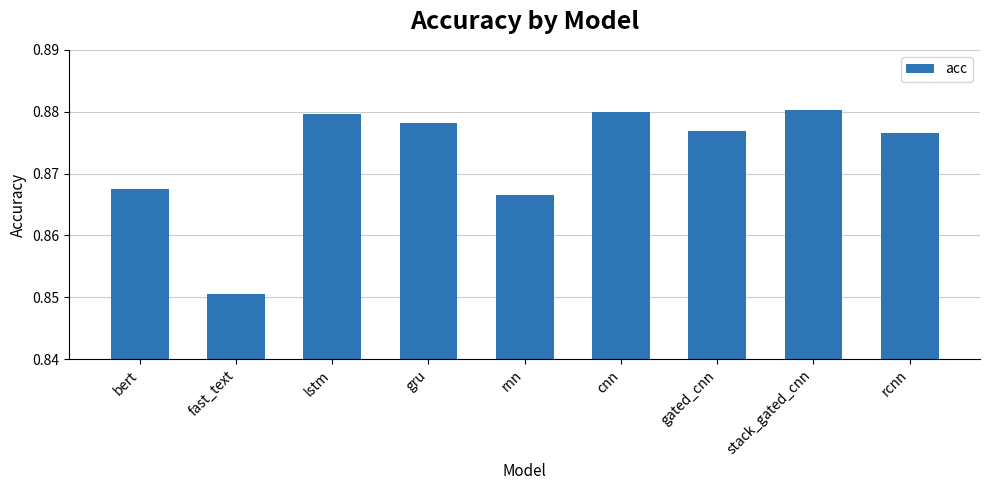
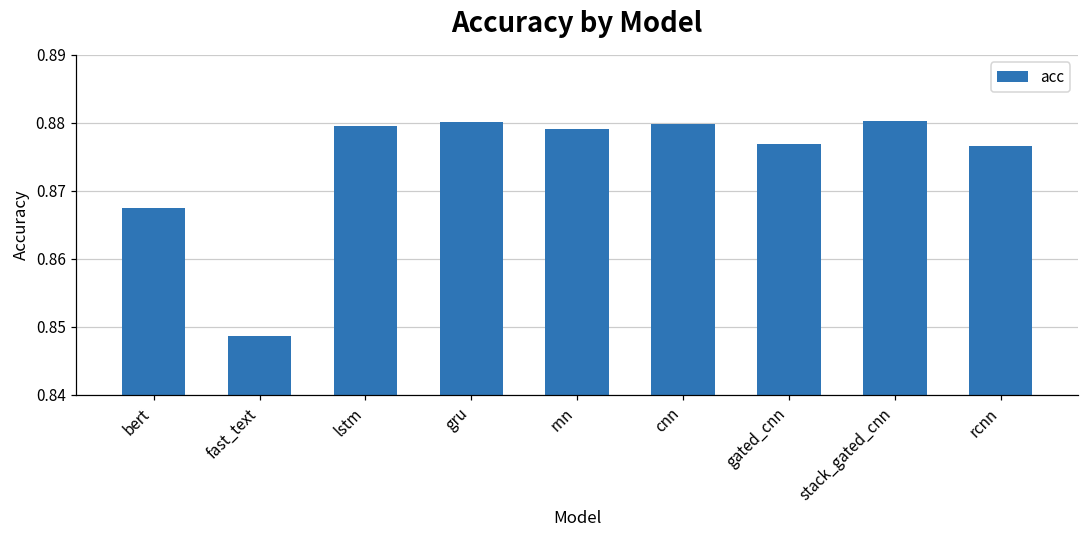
fast_text: 0.851 -> 0.849
gru: 0.878 -> 0.880
rnn: 0.867 -> 0.879
